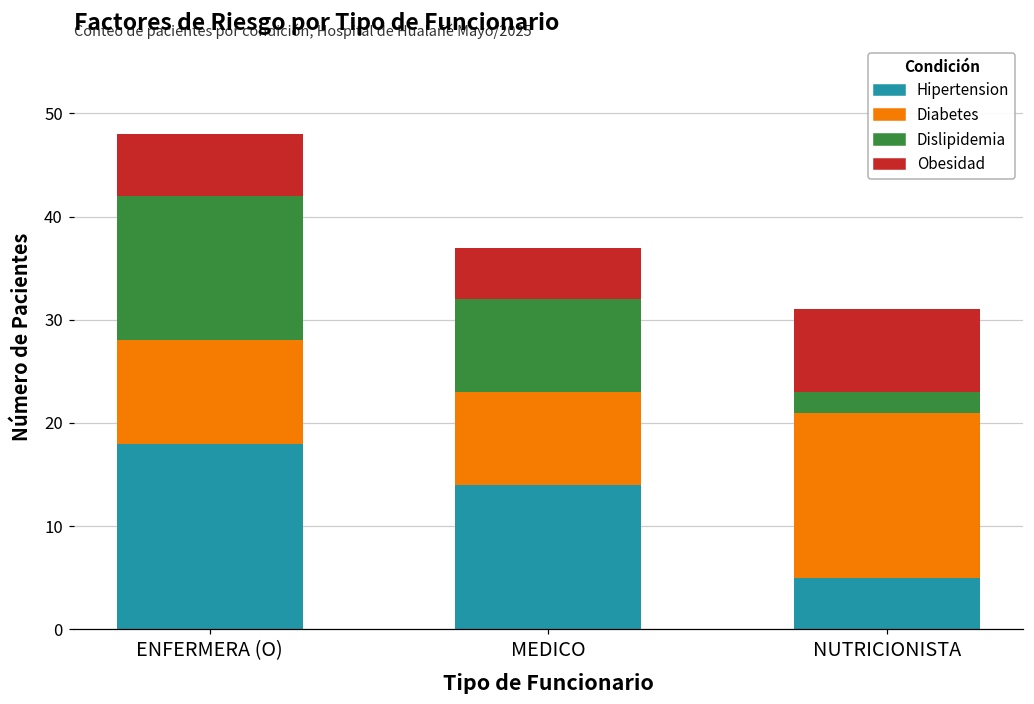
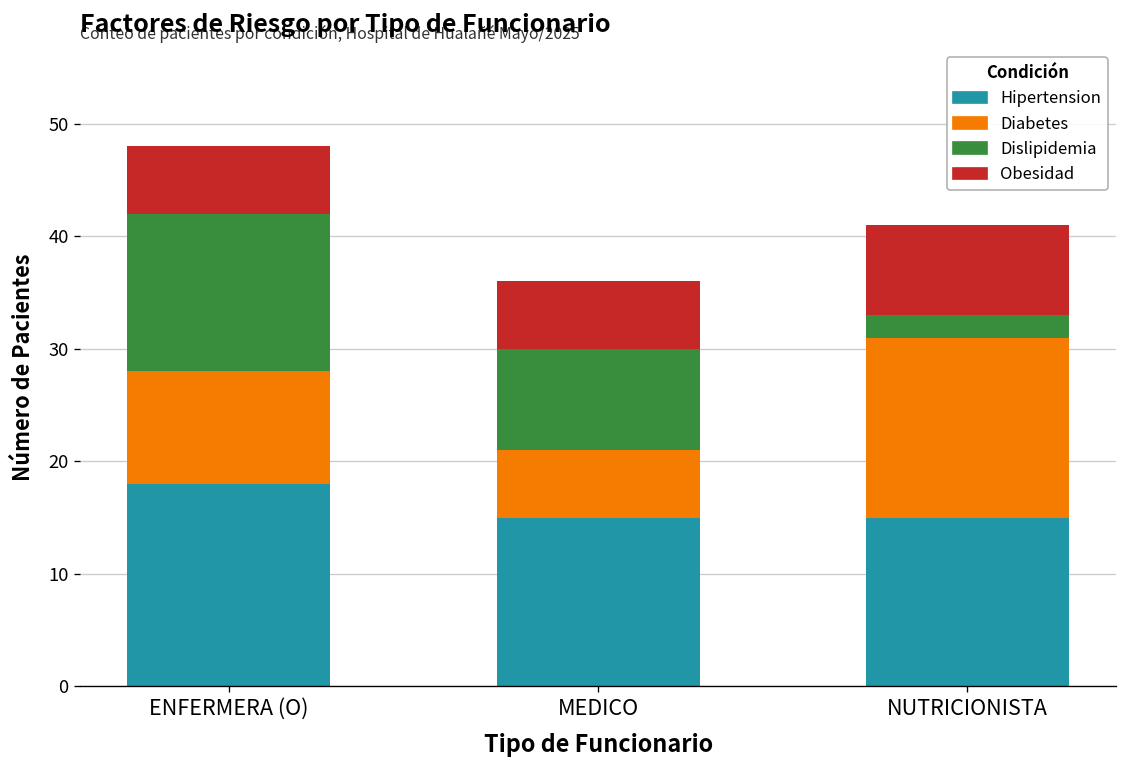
Hipertension, MEDICO: 14 -> 15
Diabetes, MEDICO: 9 -> 6
Obesidad, MEDICO: 5 -> 6
Hipertension, NUTRICIONISTA: 5 -> 15
